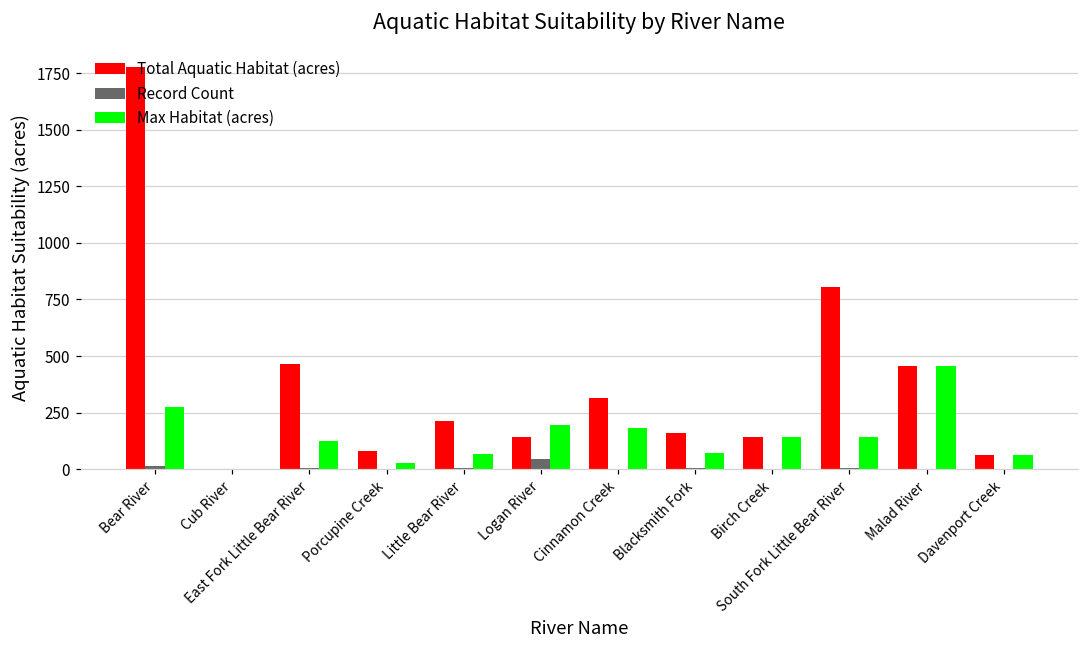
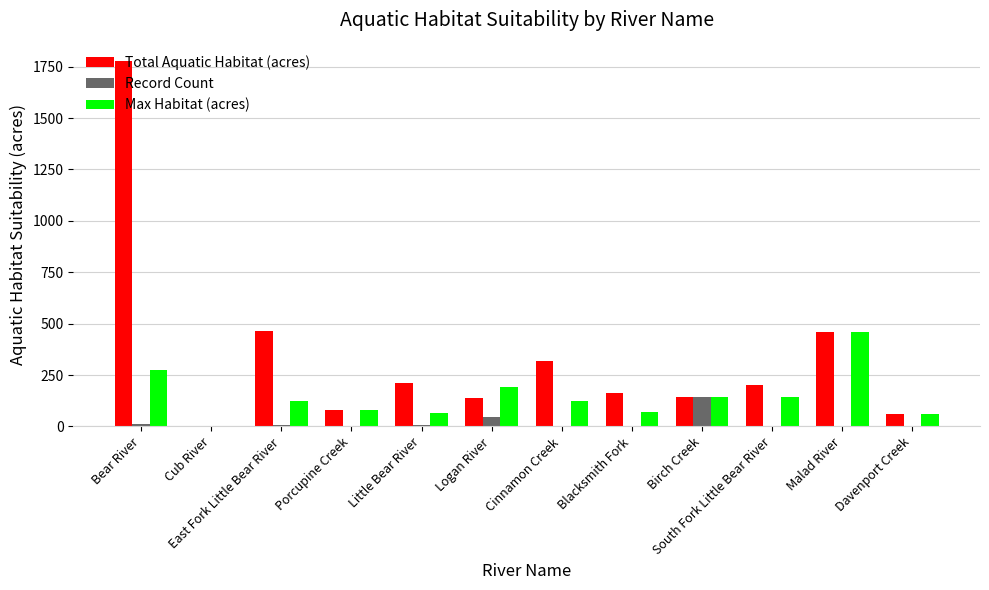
Max Habitat (acres), Porcupine Creek: 30 -> 80
Max Habitat (acres), Cinnamon Creek: 180 -> 120
Record Count, Birch Creek: 0 -> 140
Total Aquatic Habitat (acres), South Fork Little Bear River: 810 -> 200
